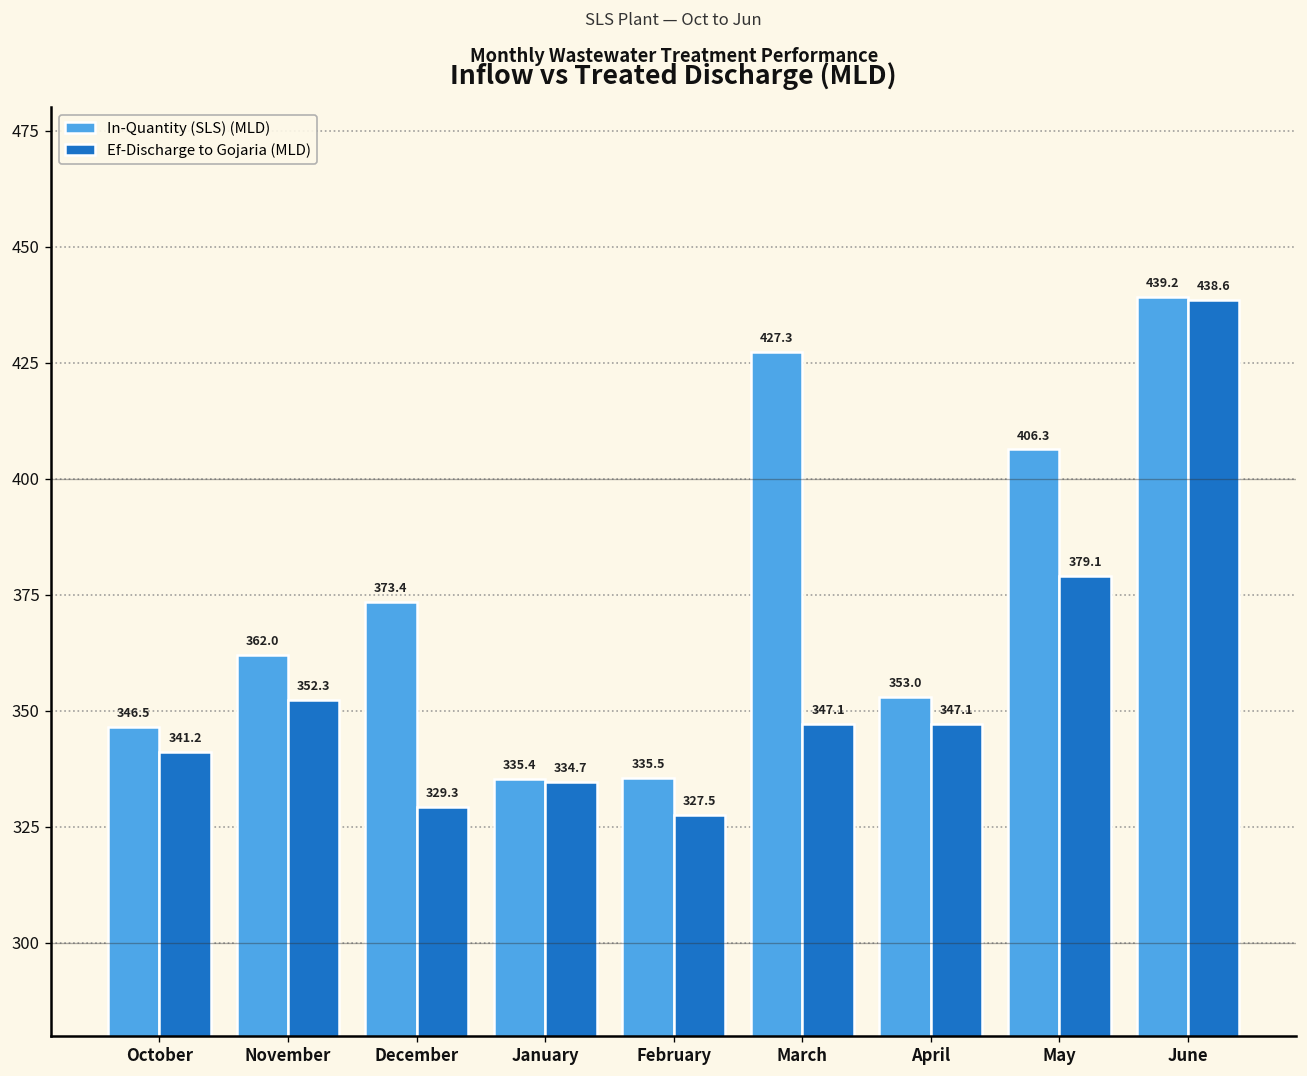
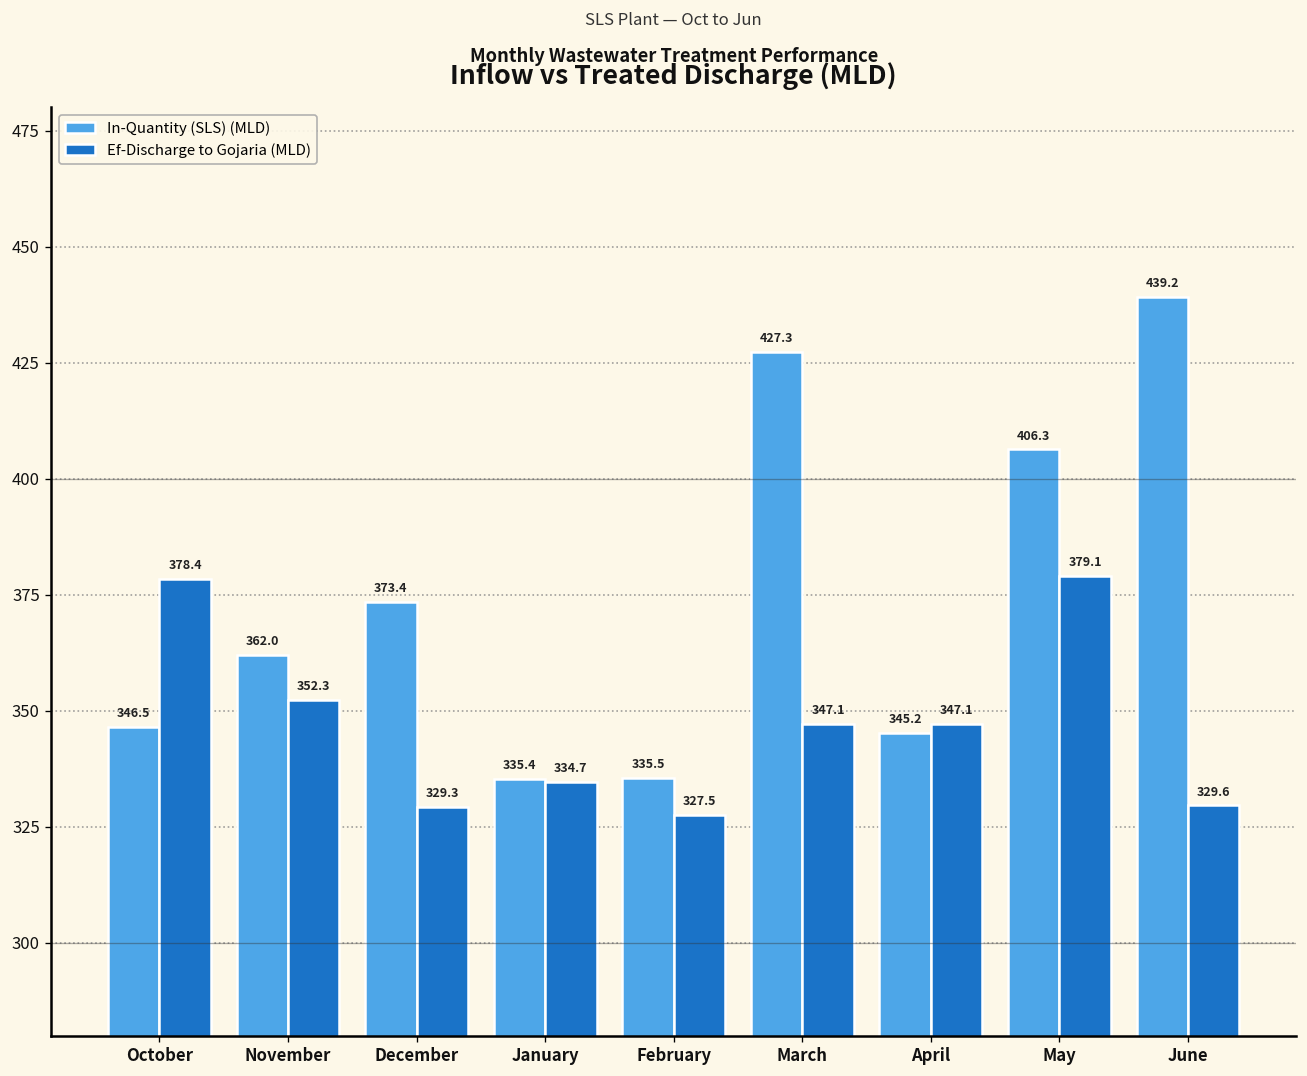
Ef-Discharge to Gojaria (MLD), October: 341.2 -> 378.4
In-Quantity (SLS) (MLD), April: 353.0 -> 345.2
Ef-Discharge to Gojaria (MLD), June: 438.6 -> 329.6
